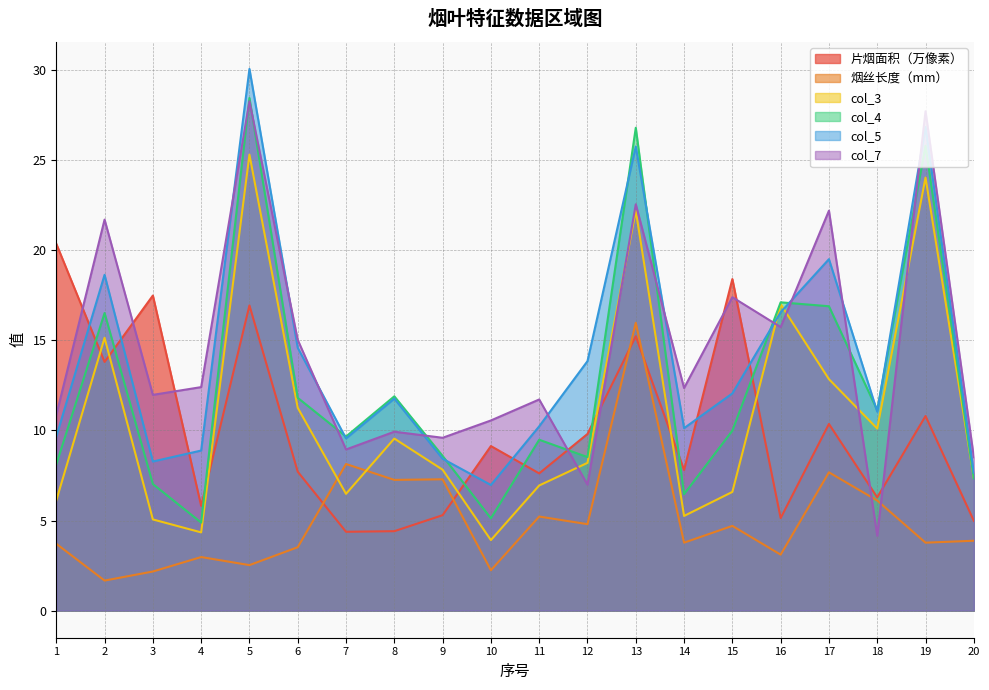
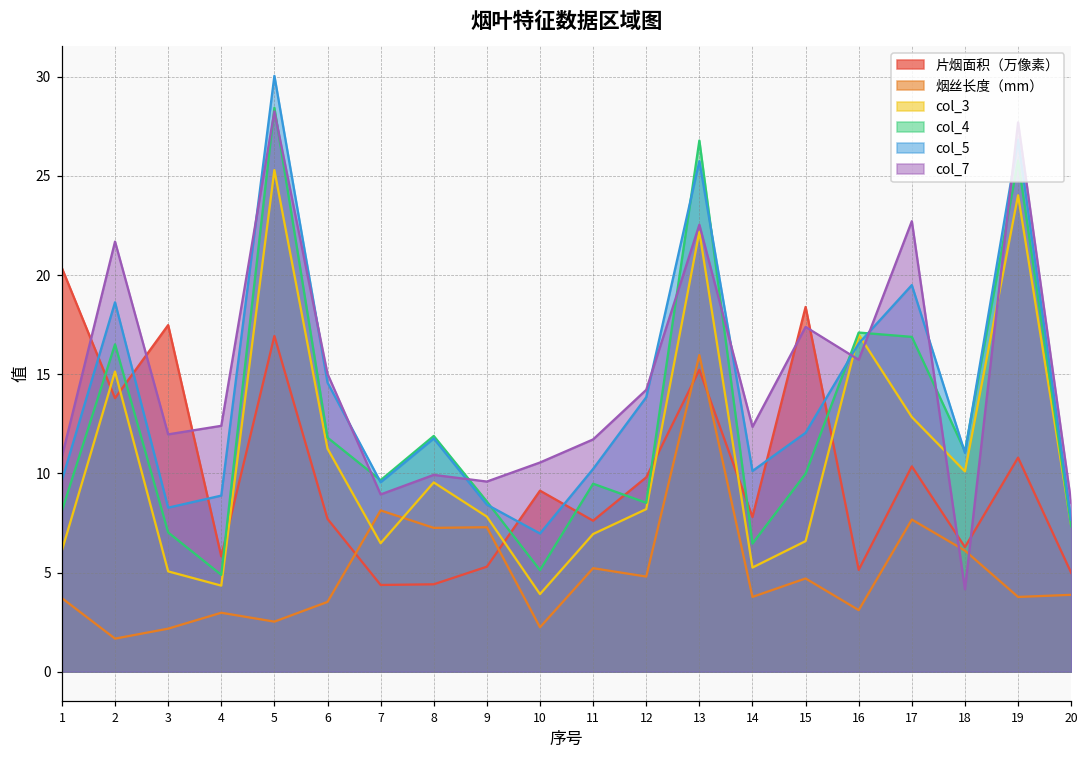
col_7, 12: 7.0 -> 14.2
col_7, 17: 22.2 -> 22.7
